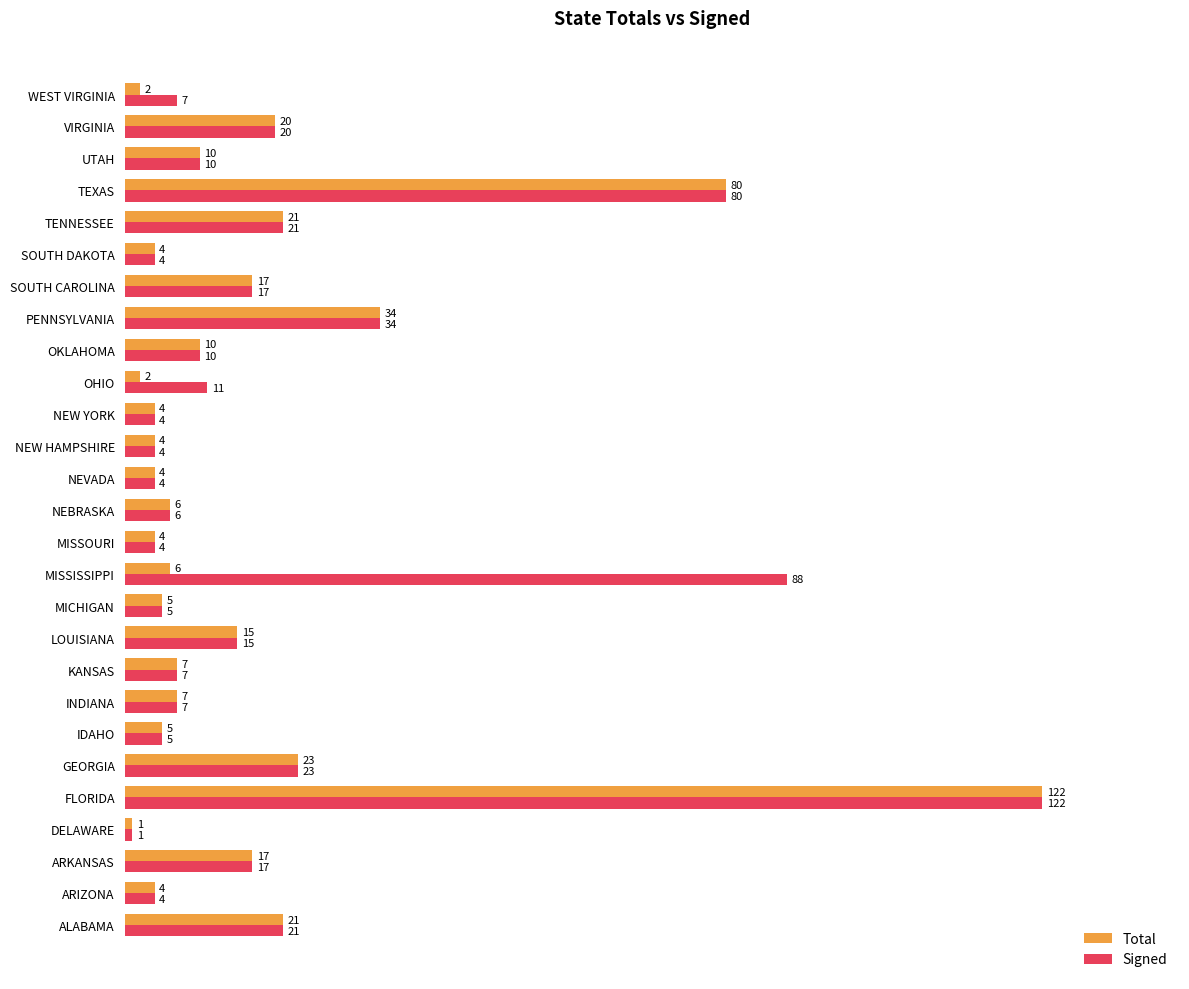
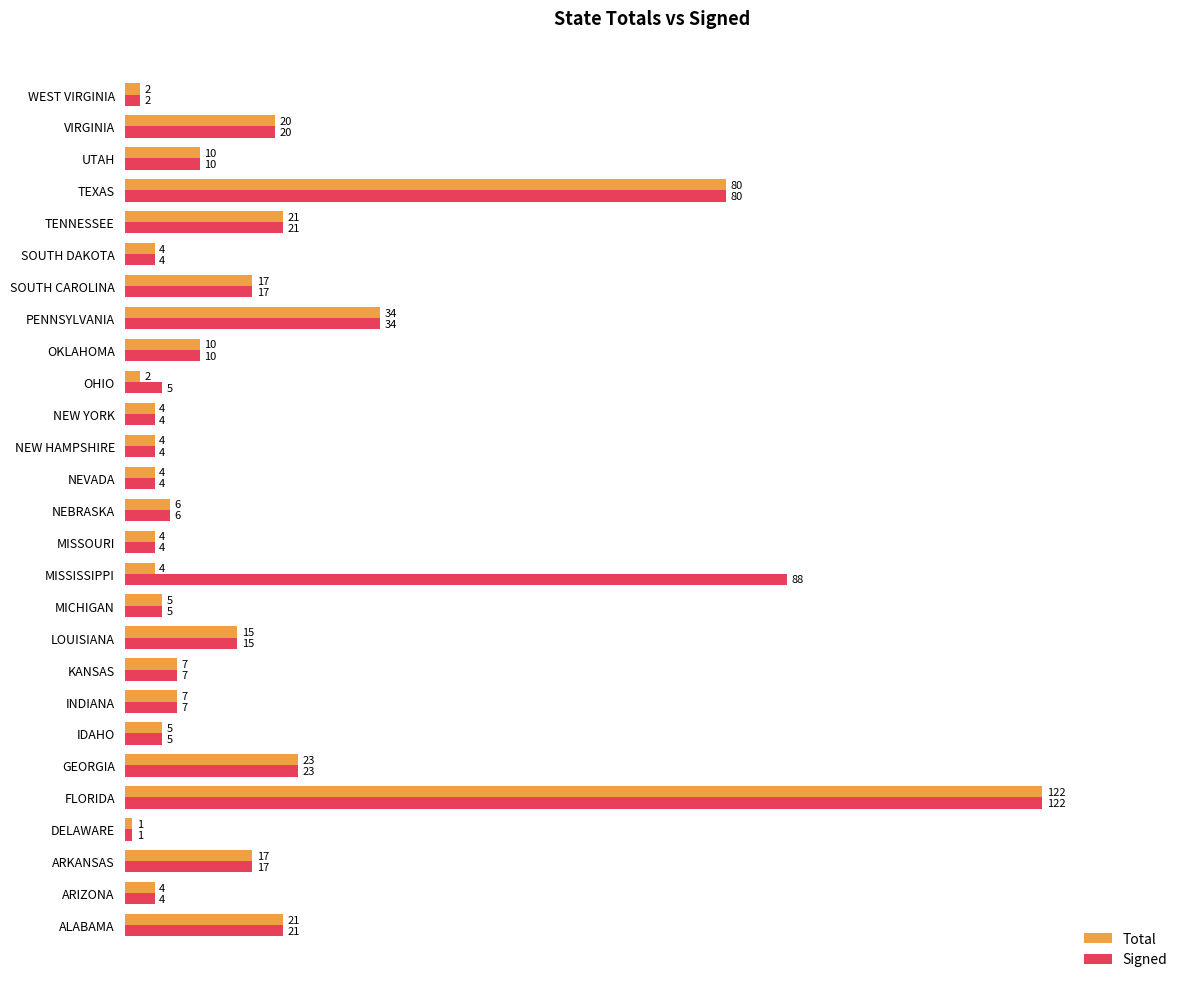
Signed, WEST VIRGINIA: 7 -> 2
Signed, OHIO: 11 -> 5
Total, MISSISSIPPI: 6 -> 4
